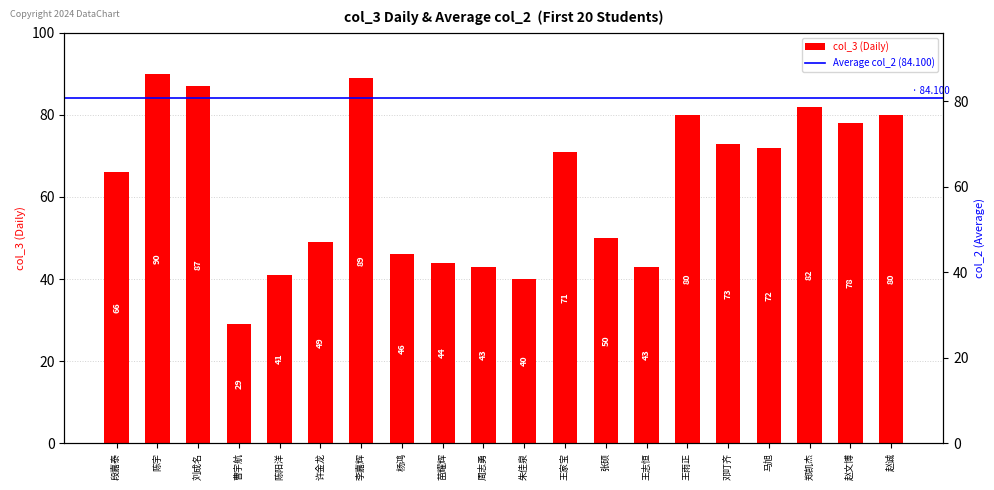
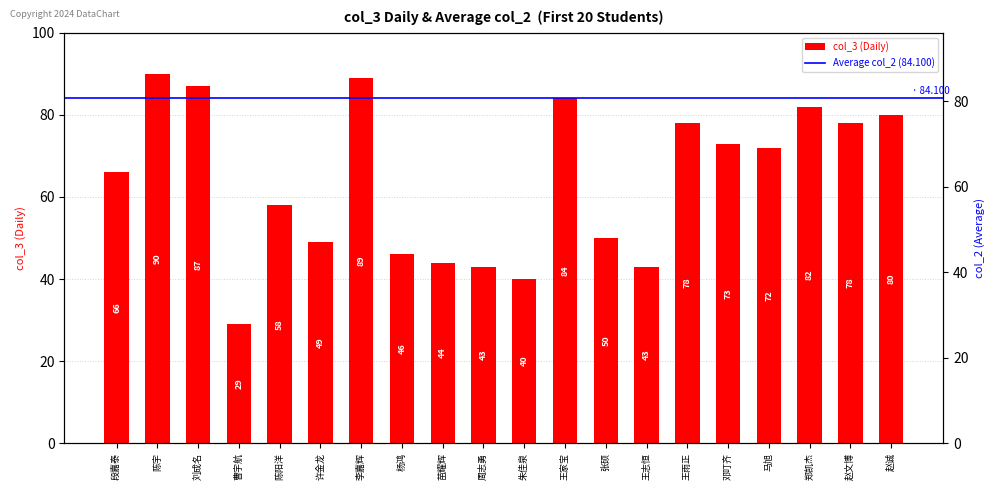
陈阳洋: 41 -> 58
王家宝: 71 -> 84
王雨正: 80 -> 78
